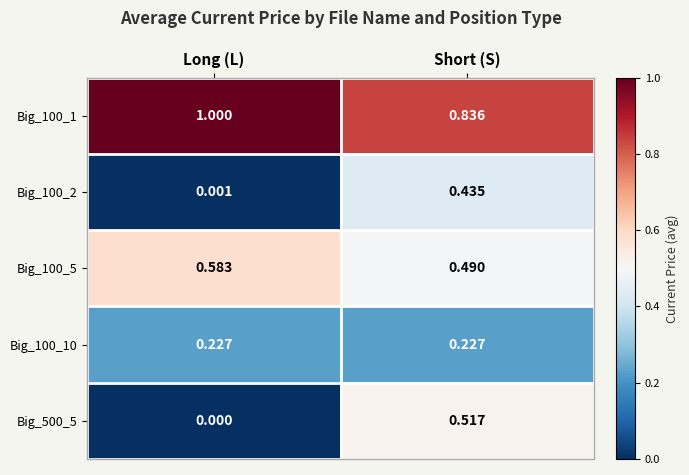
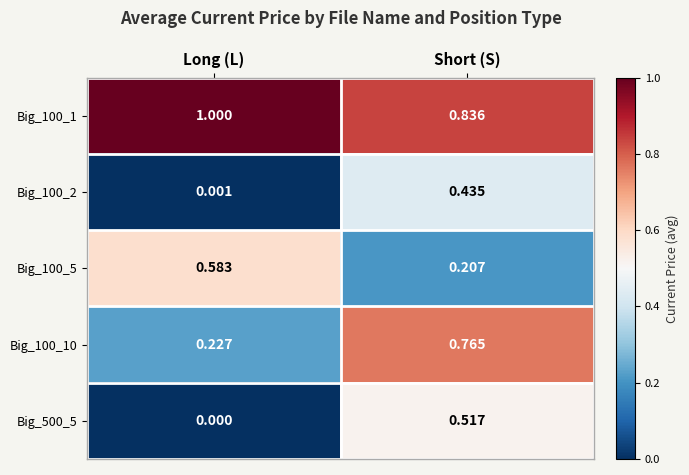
Big_100_5, Short (S): 0.490 -> 0.207
Big_100_10, Short (S): 0.227 -> 0.765
